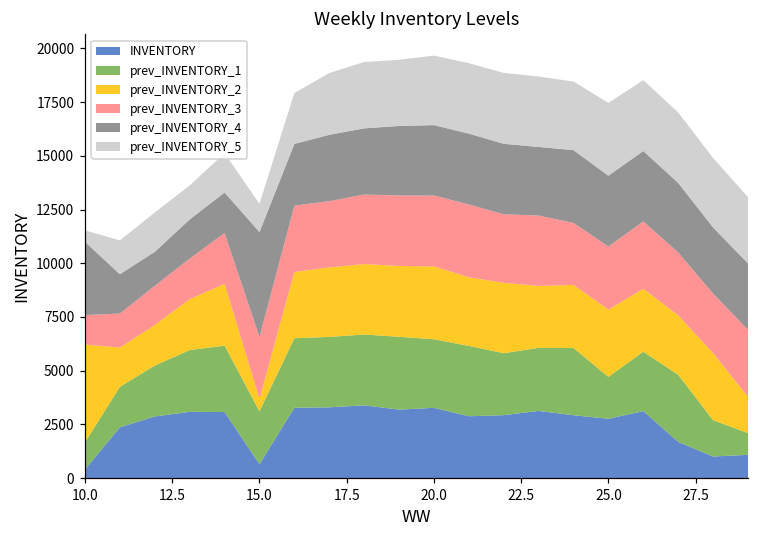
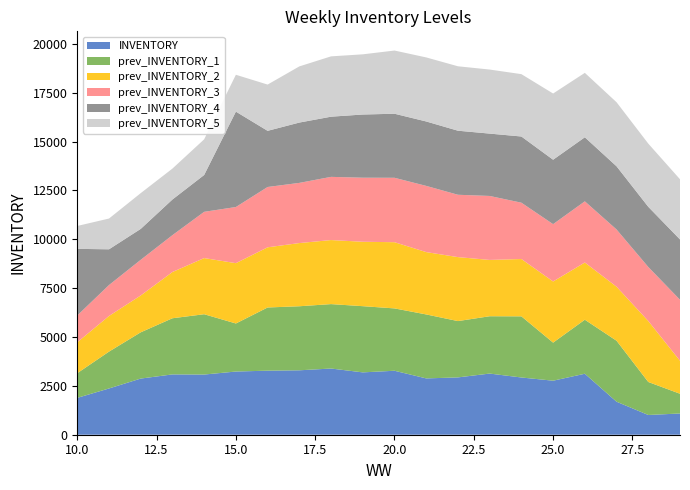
INVENTORY, 10.0: 400 -> 1900
prev_INVENTORY_2, 10.0: 4500 -> 1600
prev_INVENTORY_5, 10.0: 500 -> 1200
INVENTORY, 15.0: 700 -> 3200
prev_INVENTORY_2, 15.0: 600 -> 3100
prev_INVENTORY_5, 15.0: 1300 -> 1900
